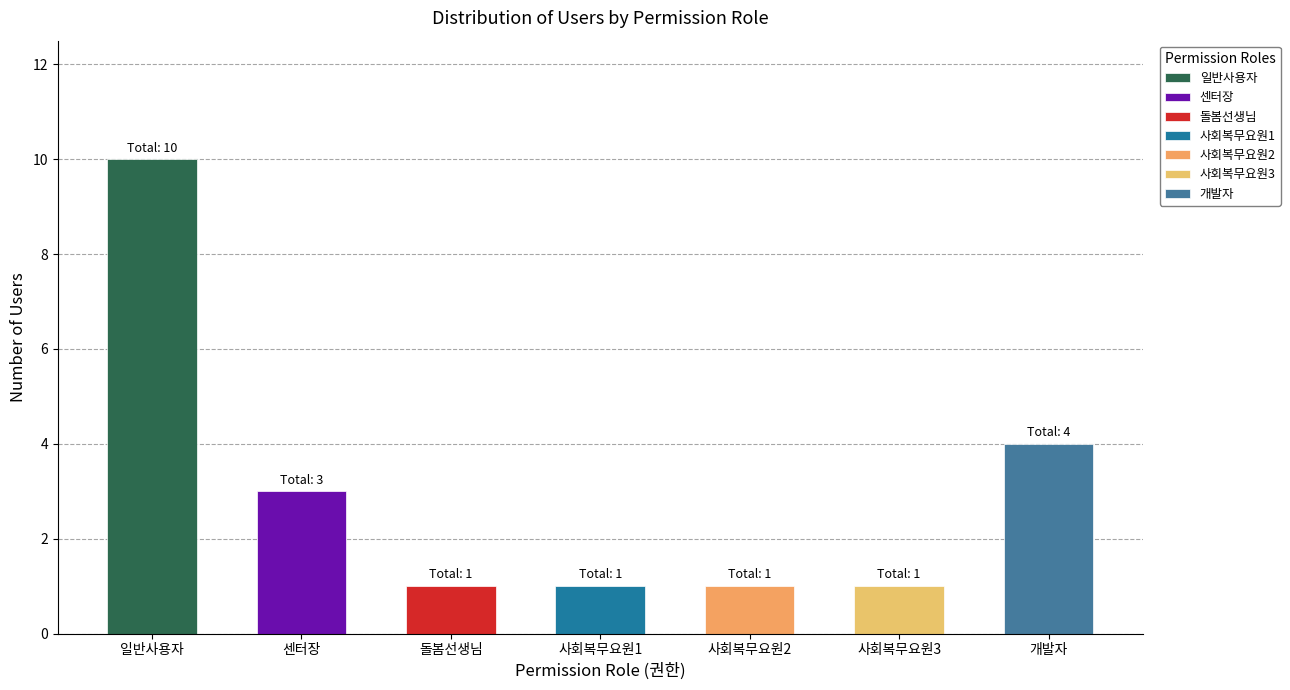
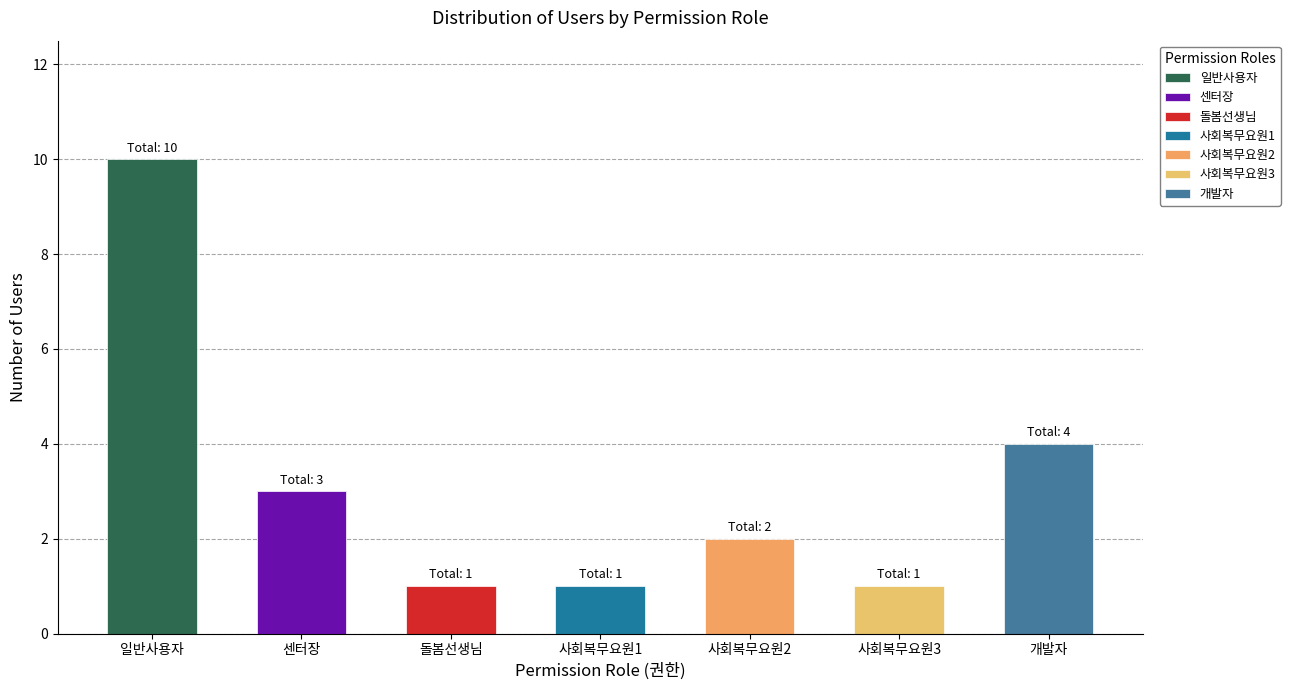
사회복무요원2: 1 -> 2
